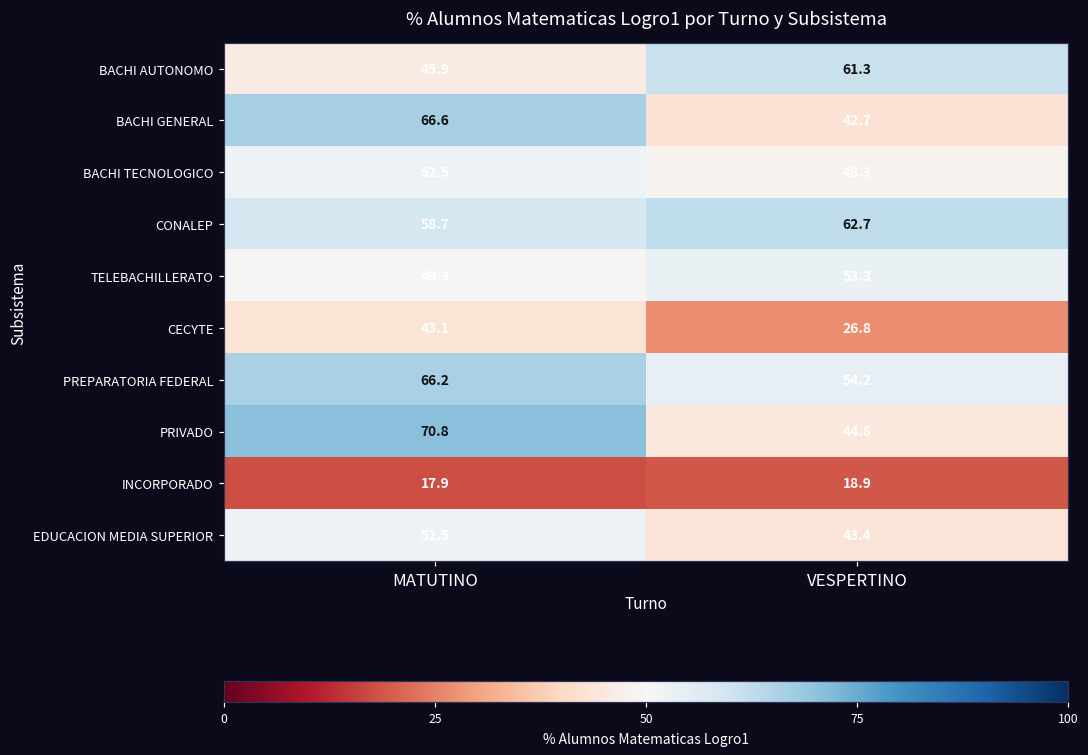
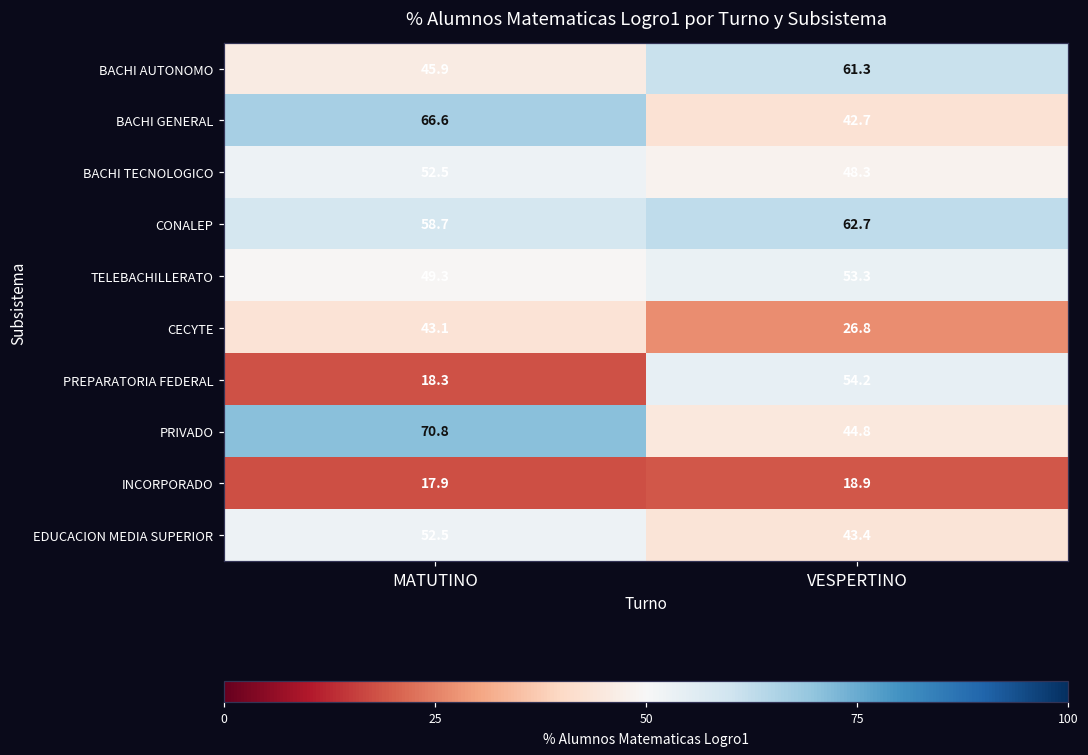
PREPARATORIA FEDERAL, MATUTINO: 66.2 -> 18.3
